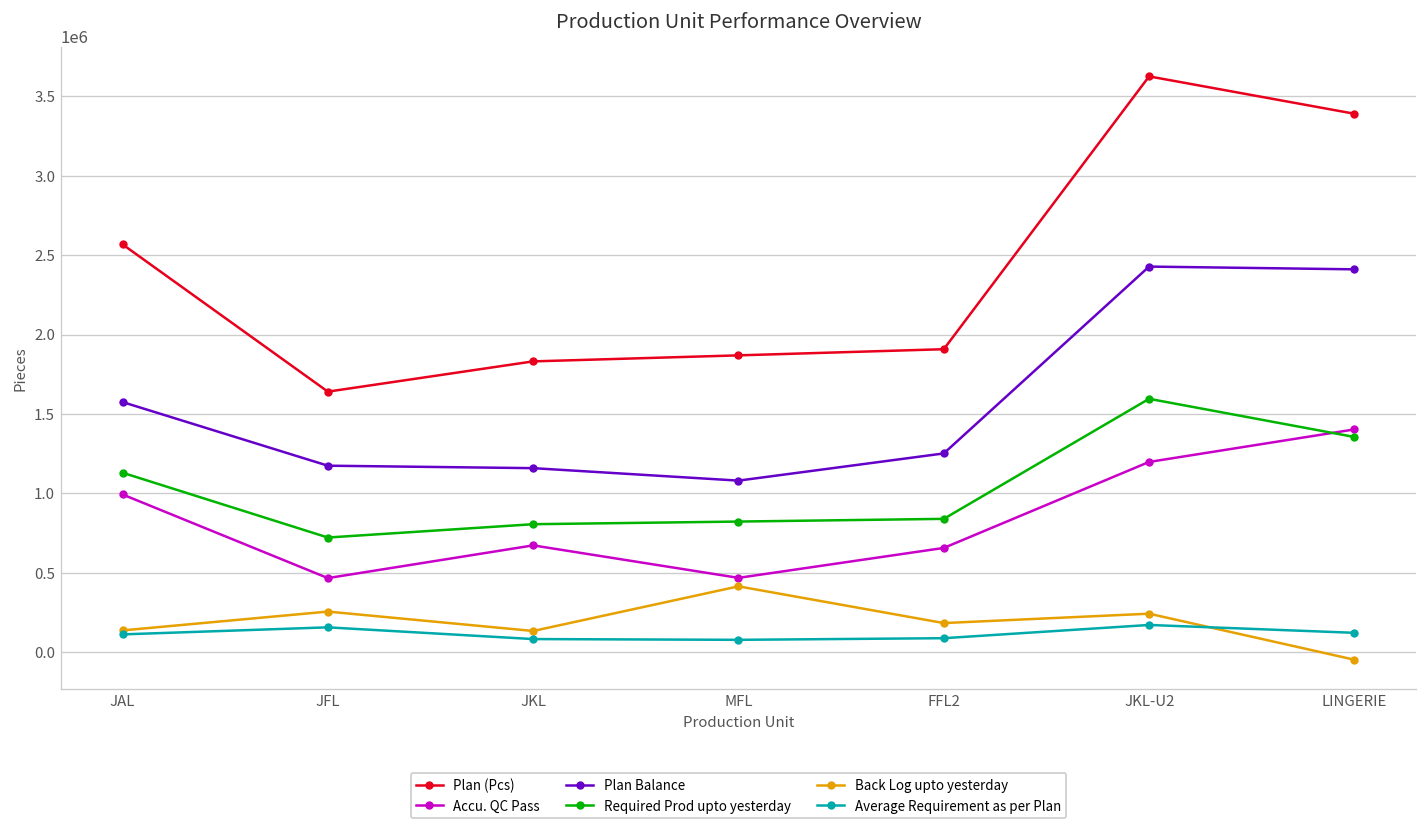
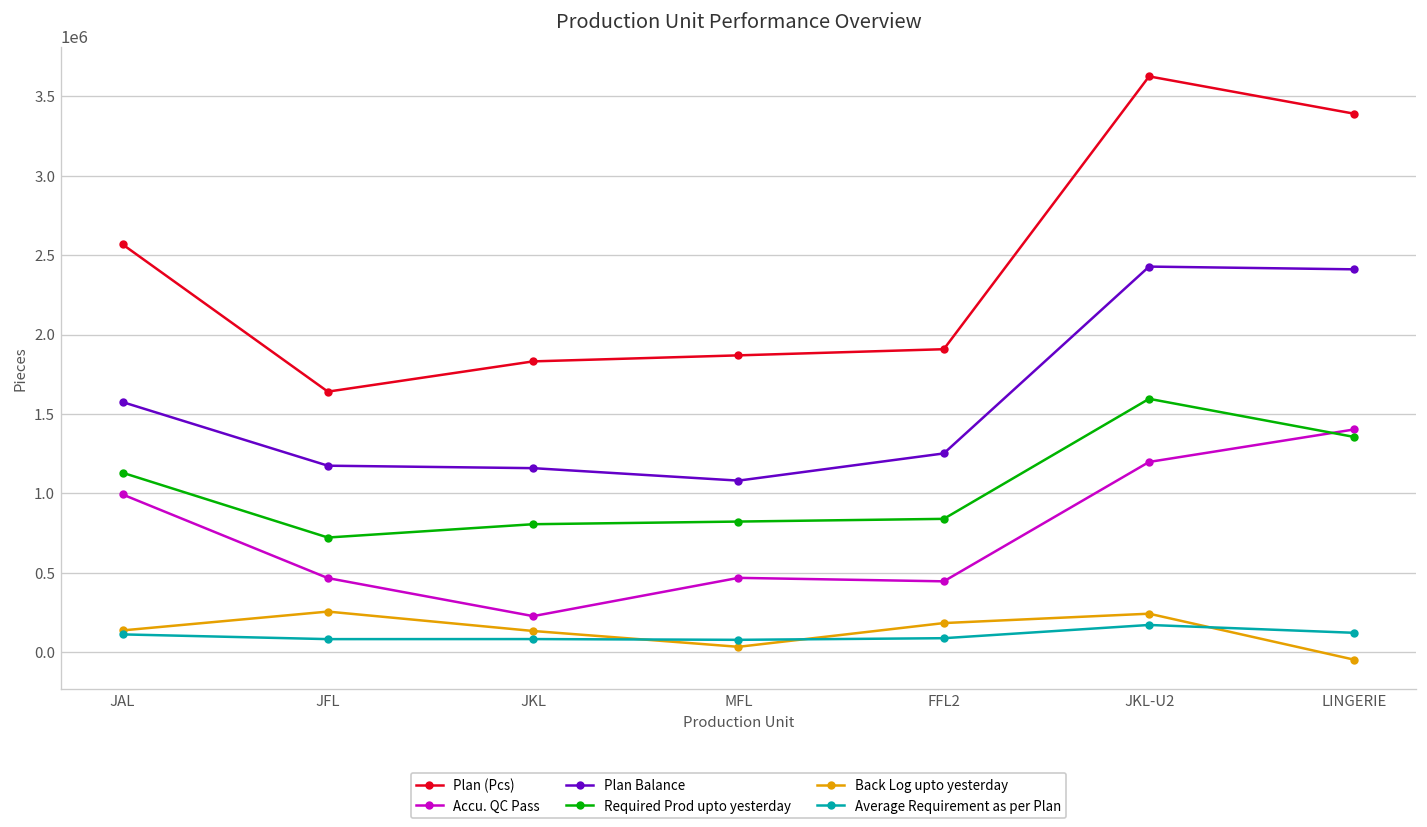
Average Requirement as per Plan, JFL: 160000 -> 80000
Accu. QC Pass, JKL: 670000 -> 230000
Back Log upto yesterday, MFL: 410000 -> 30000
Accu. QC Pass, FFL2: 660000 -> 450000
